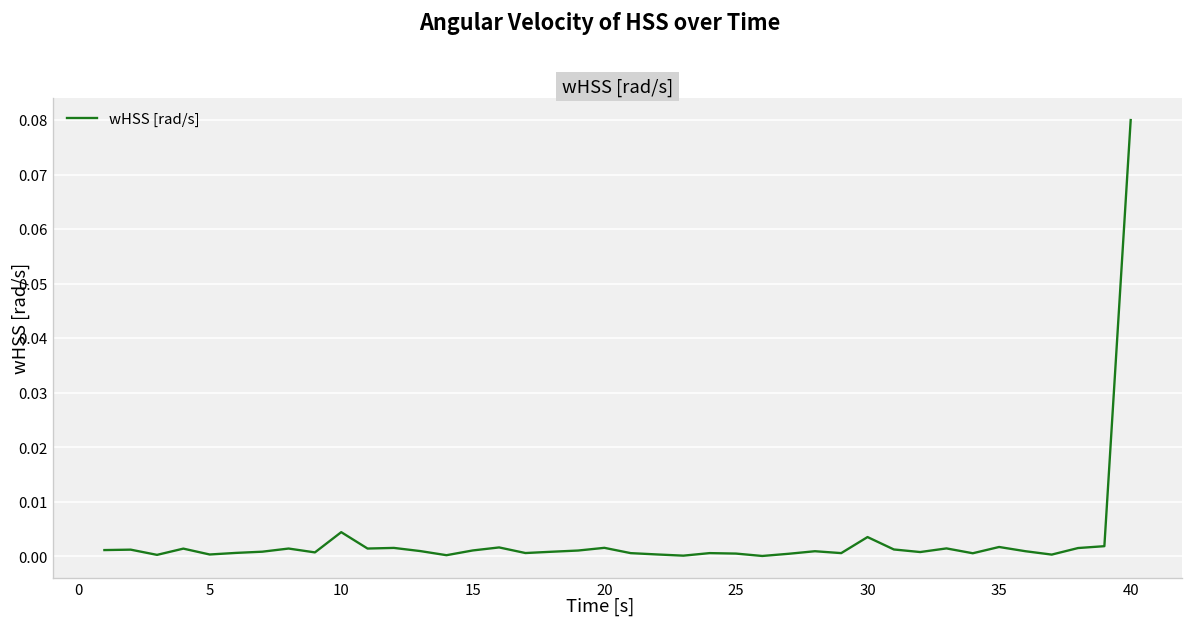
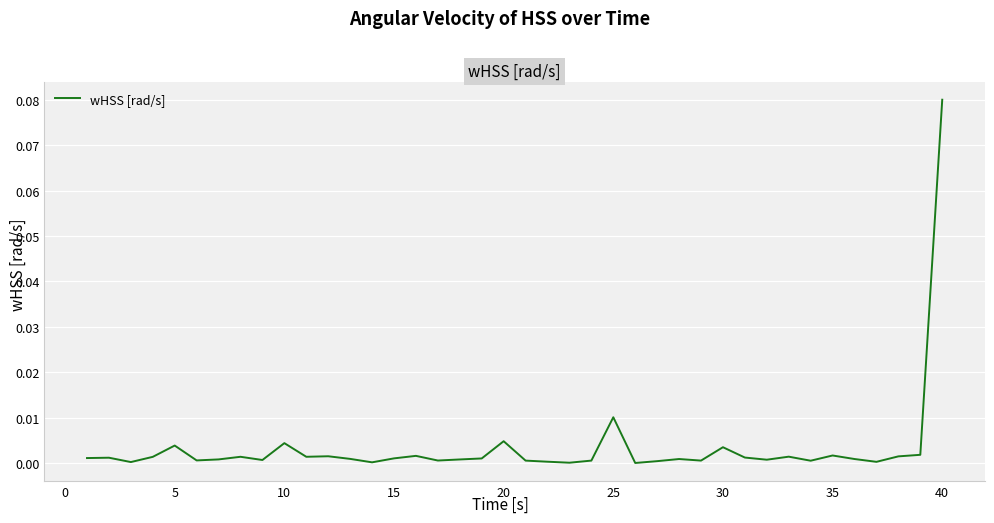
5: 0.000 -> 0.004
20: 0.002 -> 0.005
25: 0.000 -> 0.010
